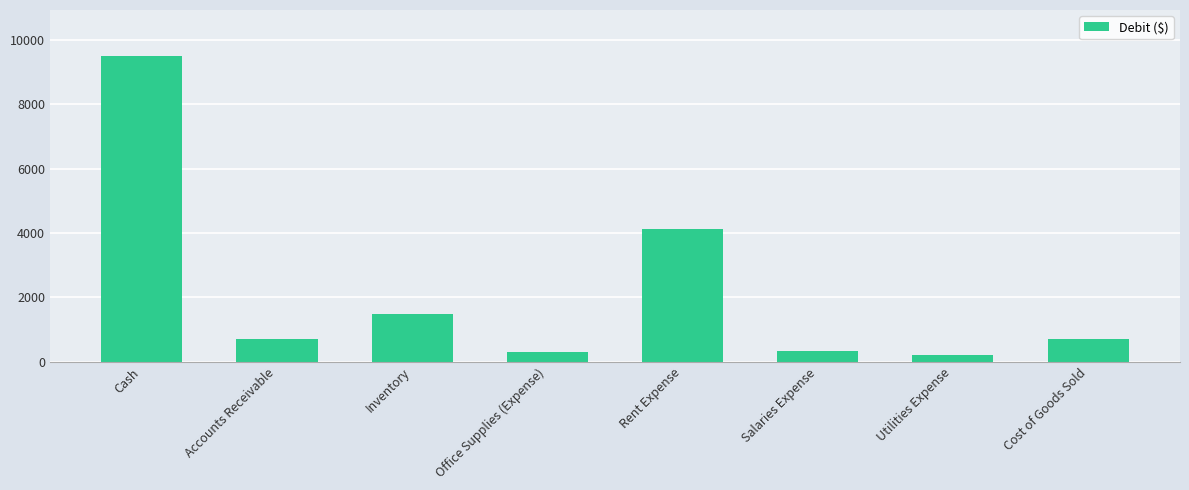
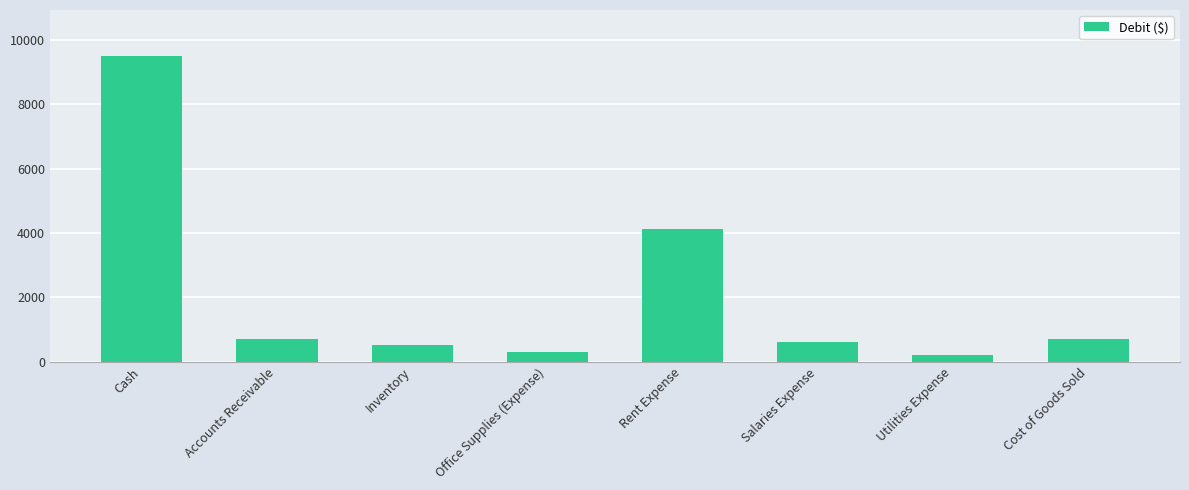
Inventory: 1500 -> 500
Salaries Expense: 300 -> 600
